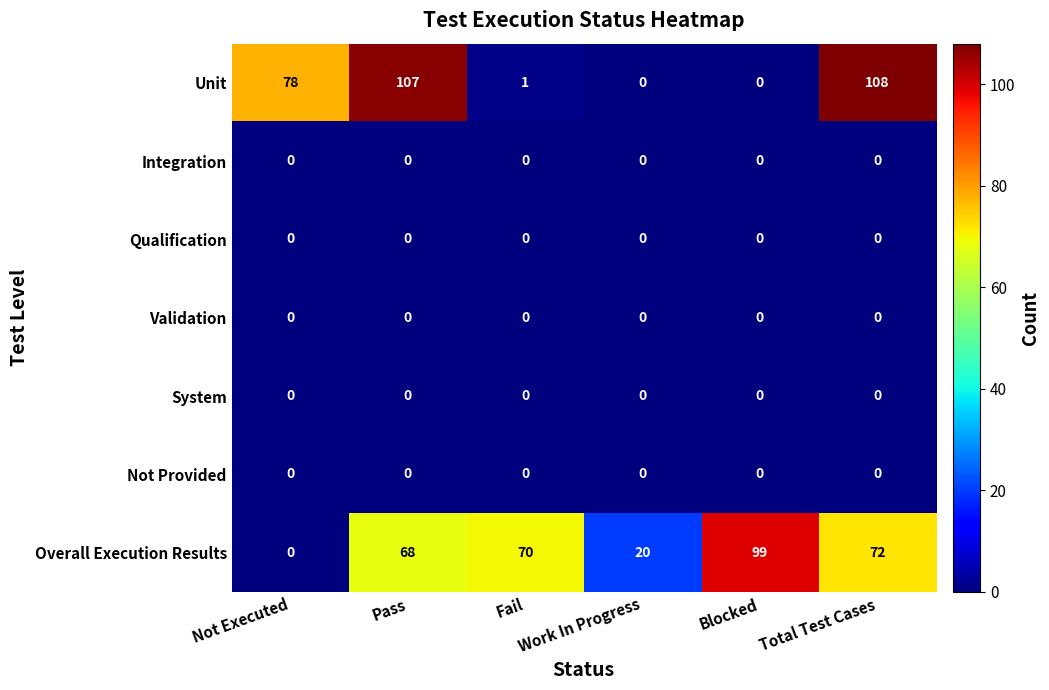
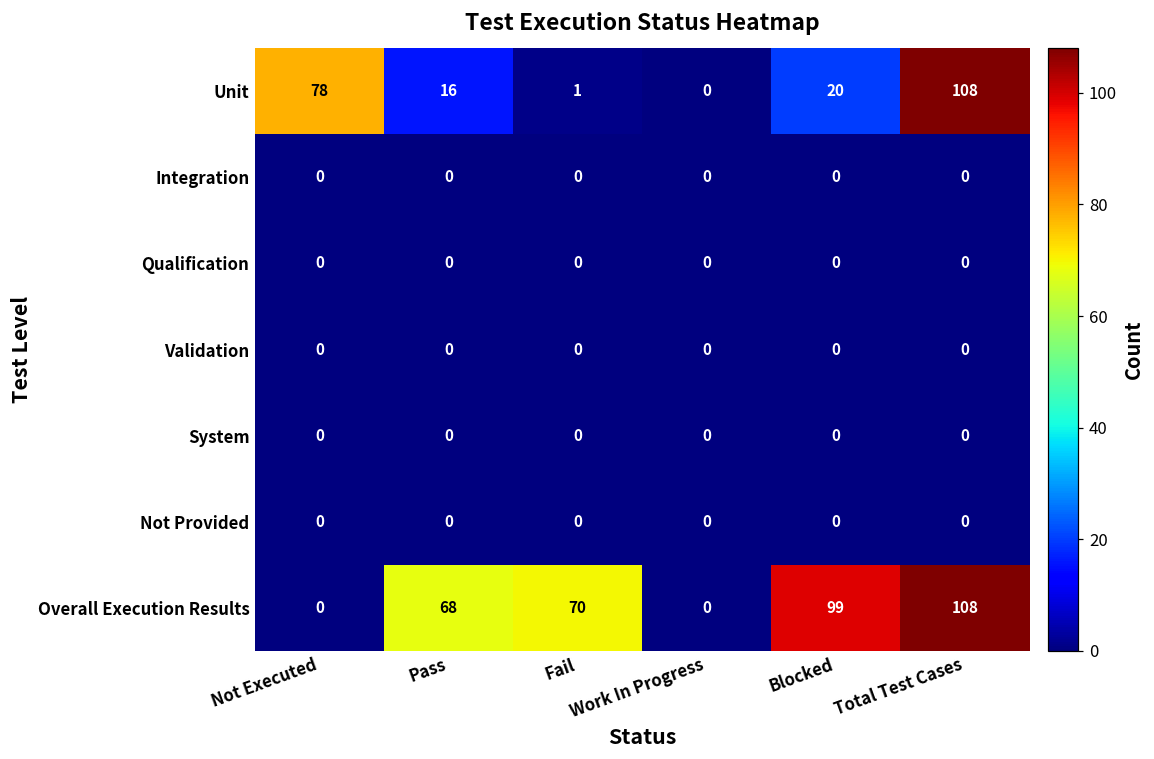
Unit, Pass: 107 -> 16
Unit, Blocked: 0 -> 20
Overall Execution Results, Work In Progress: 20 -> 0
Overall Execution Results, Total Test Cases: 72 -> 108
